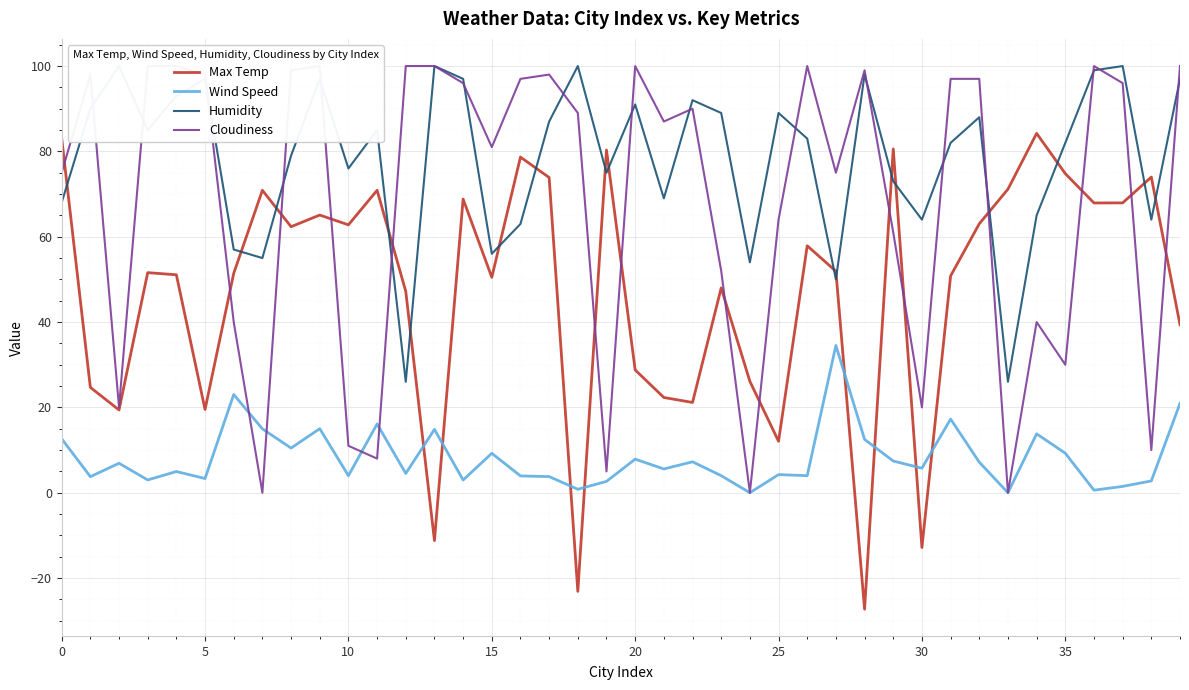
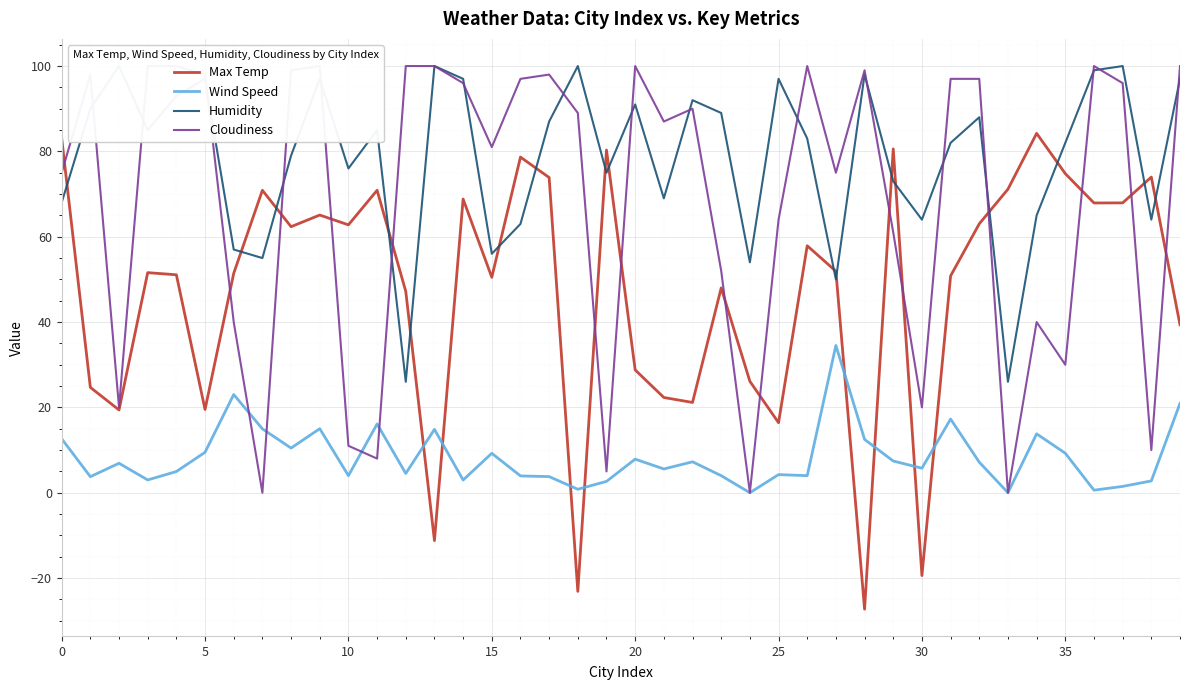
Wind Speed, 5: 3 -> 9
Max Temp, 25: 12 -> 16
Humidity, 25: 89 -> 97
Max Temp, 30: -13 -> -19
